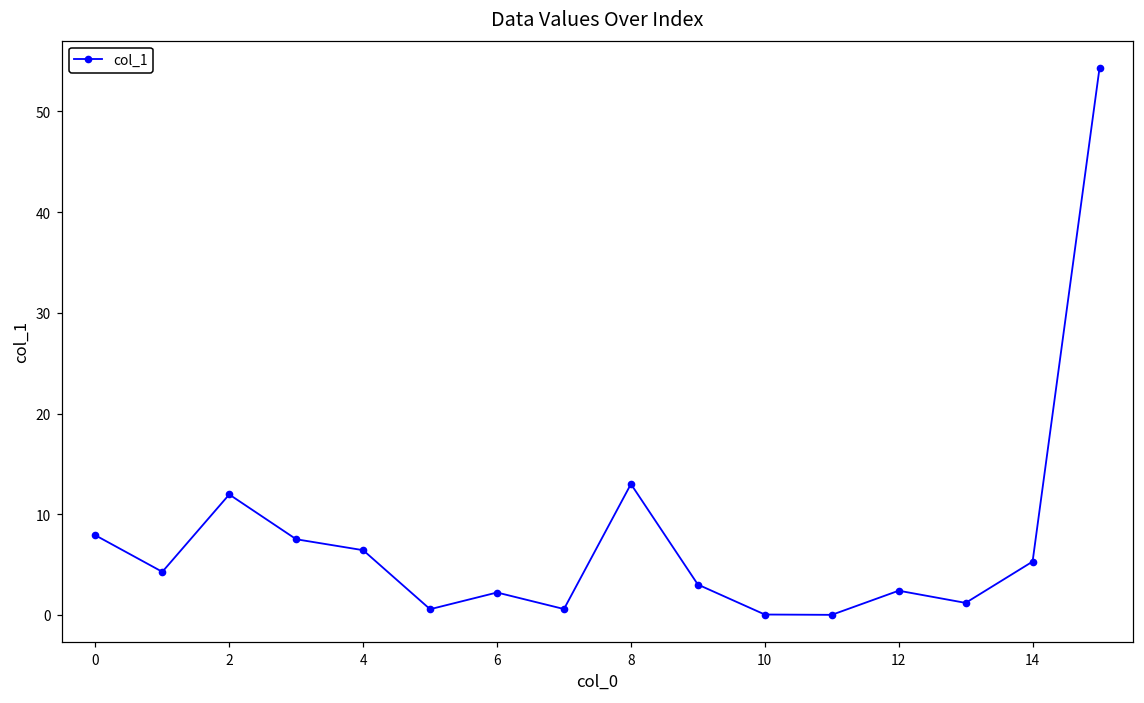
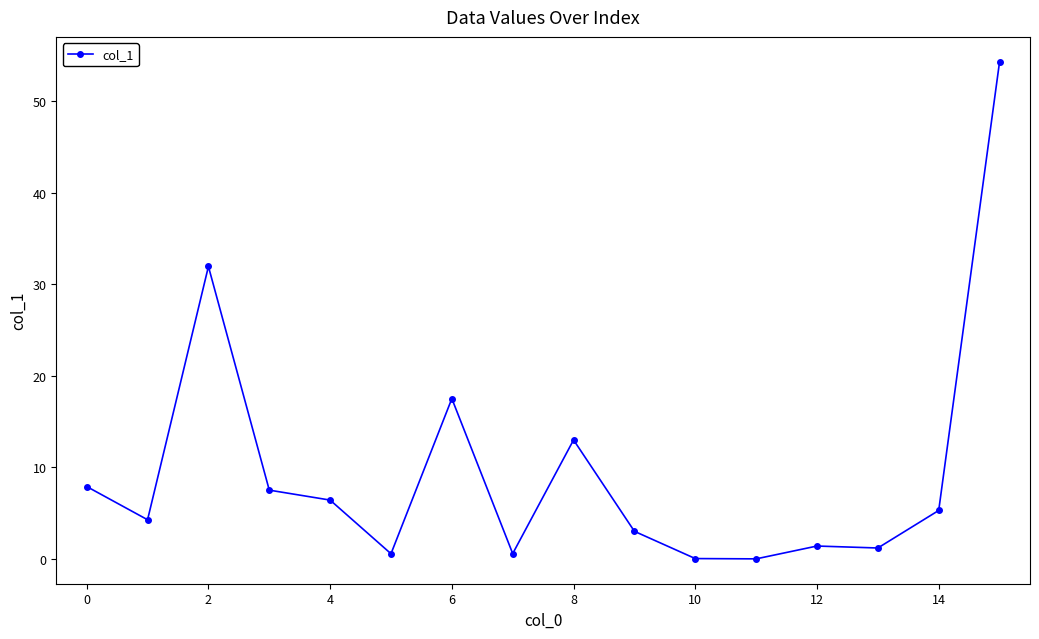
2: 12 -> 32
6: 2 -> 18
12: 2 -> 1
